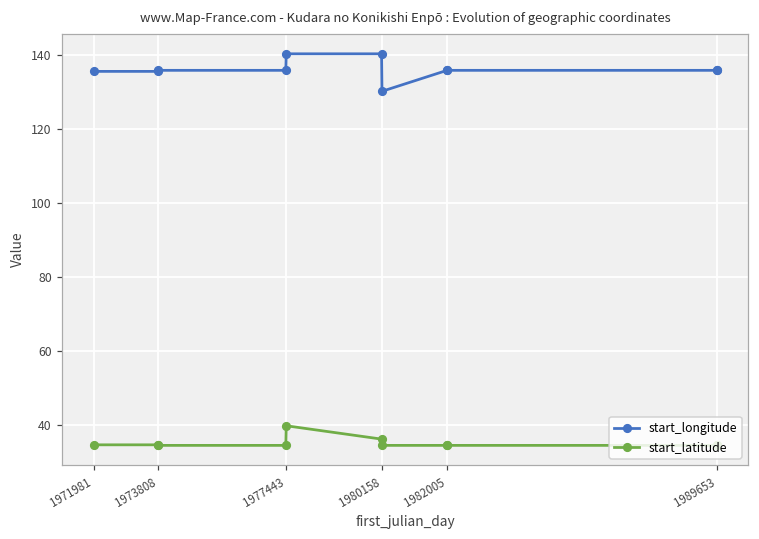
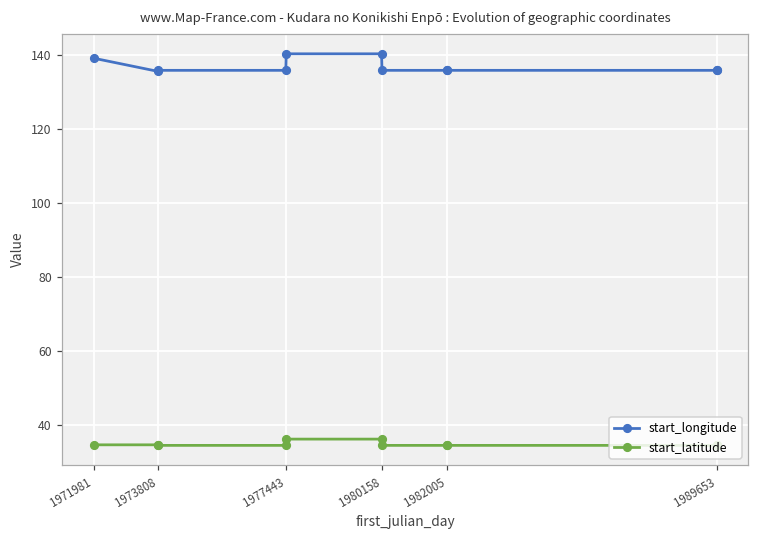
start_longitude, 1971981: 136 -> 139
start_latitude, 1977443: 40 -> 36
start_longitude, 1980158: 130 -> 136
